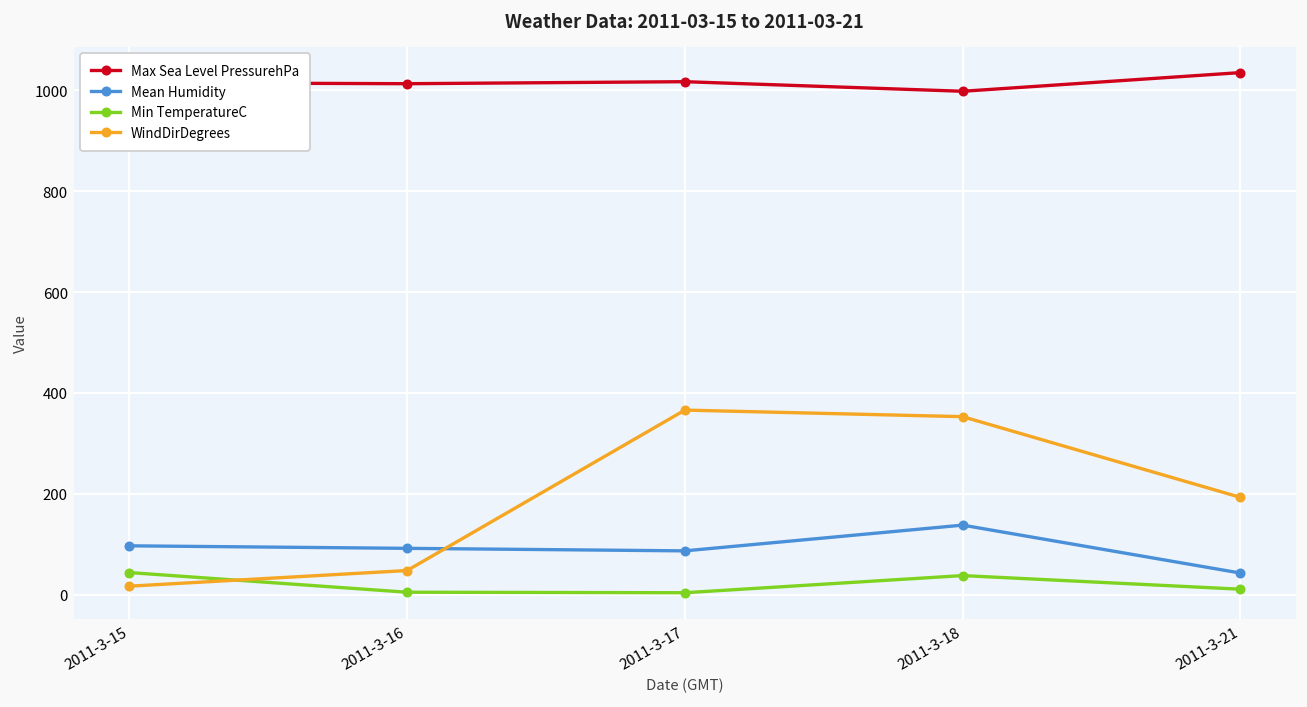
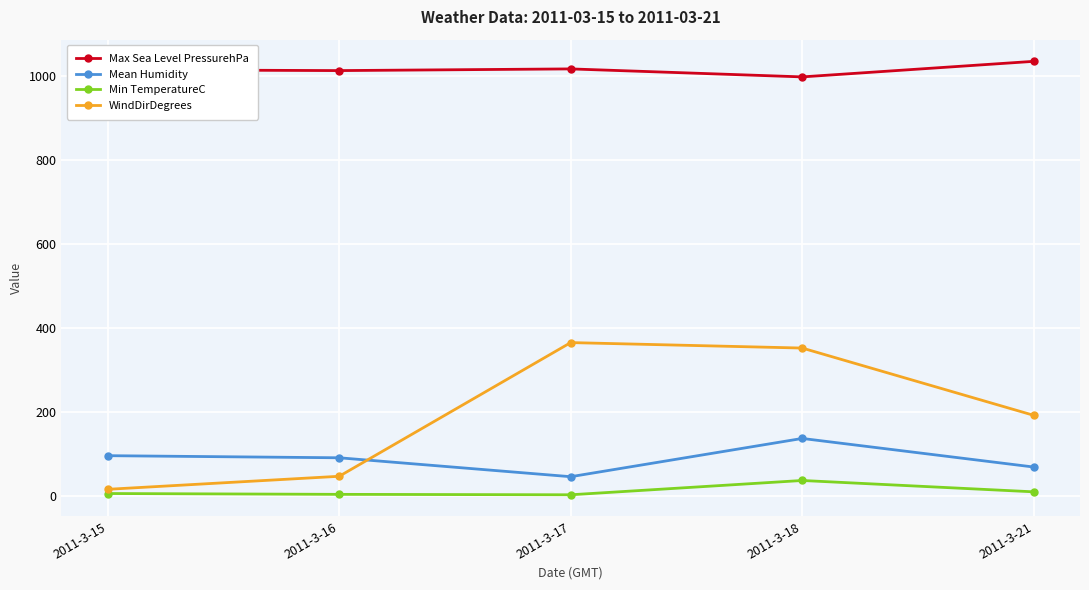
Min TemperatureC, 2011-3-15: 40 -> 10
Mean Humidity, 2011-3-17: 90 -> 50
Mean Humidity, 2011-3-21: 40 -> 70
